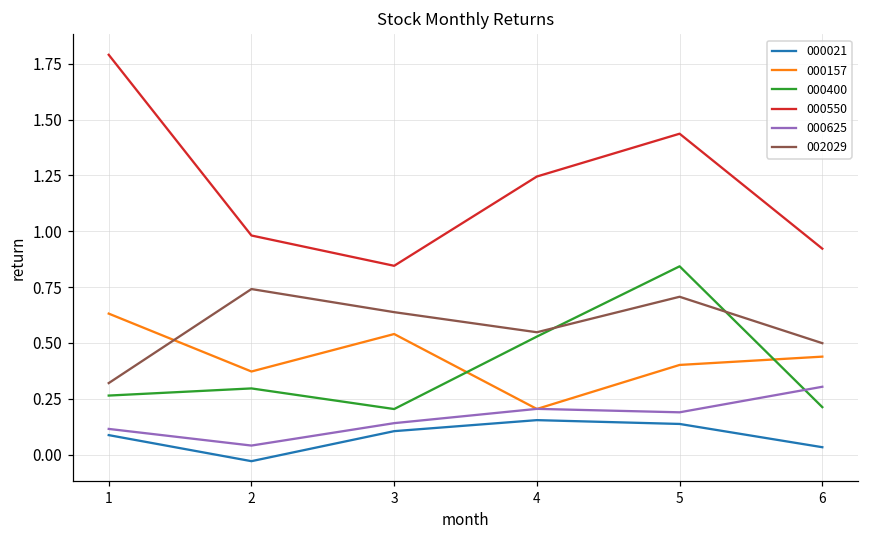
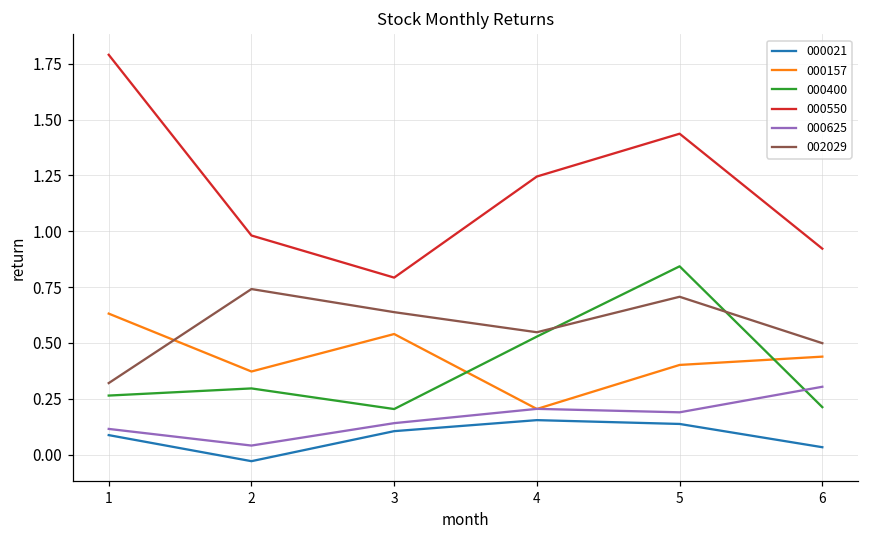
000550, 3: 0.85 -> 0.79
